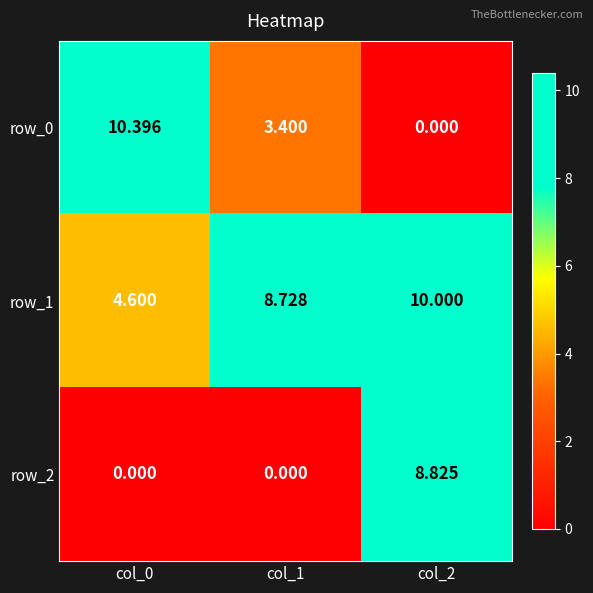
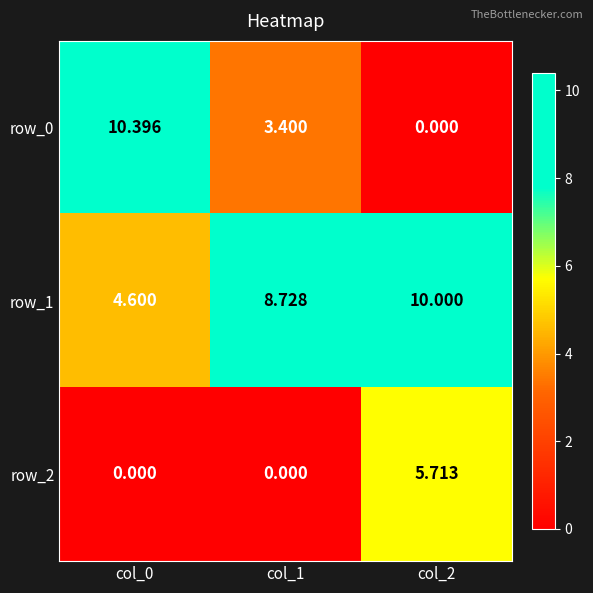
row_2, col_2: 8.825 -> 5.713
